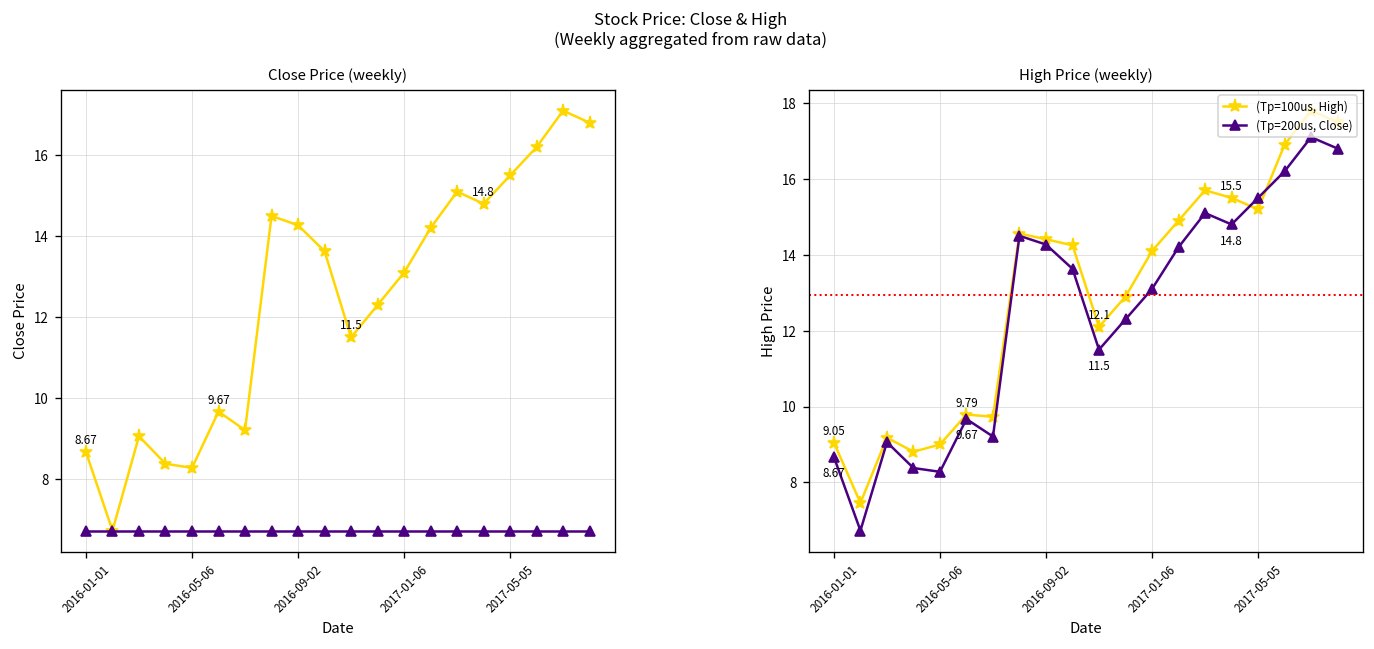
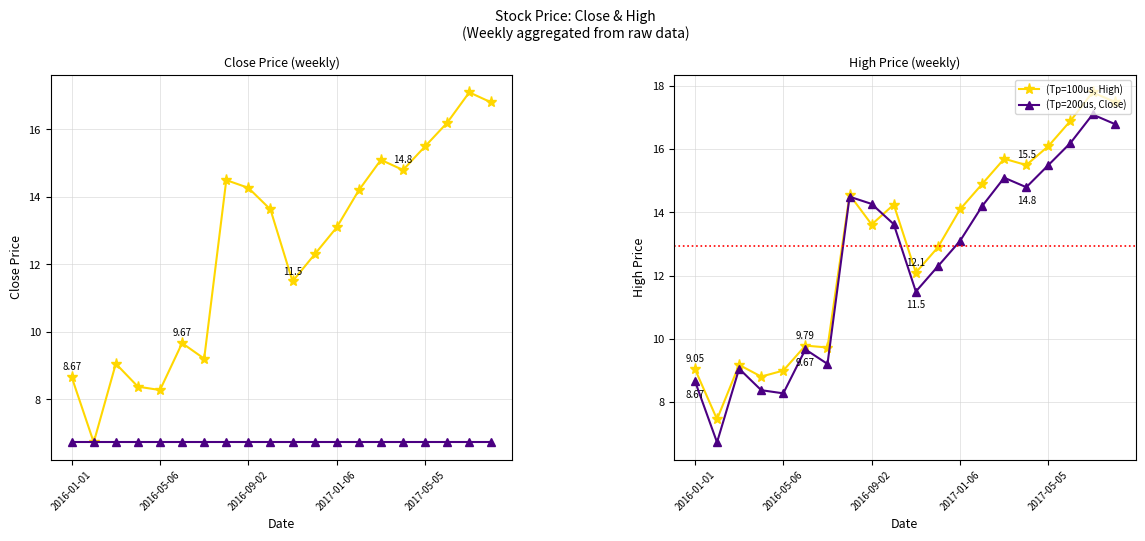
High Price (weekly), (Tp=100us, High), 2016-09-02: 14.4 -> 13.6
High Price (weekly), (Tp=100us, High), 2017-05-05: 15.2 -> 16.1
